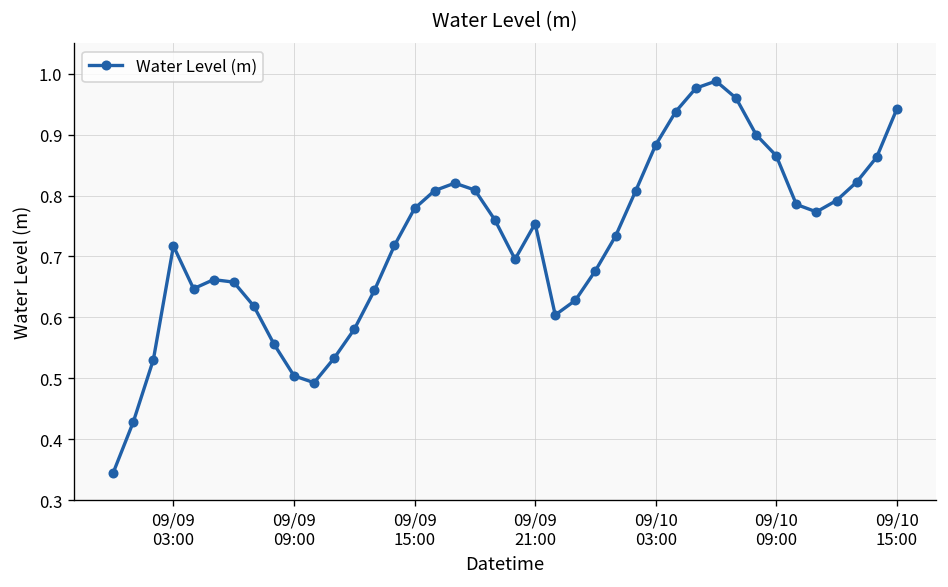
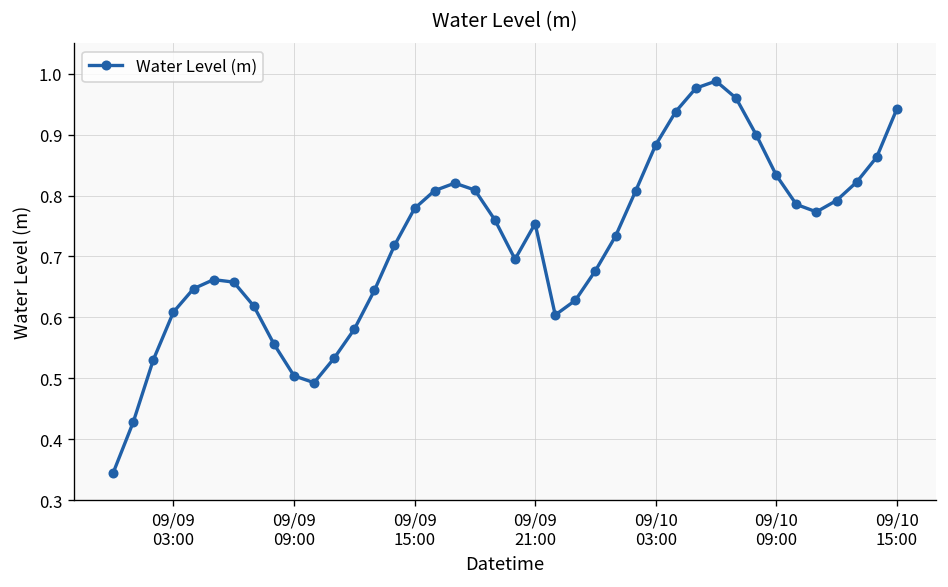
09/09 03:00: 0.72 -> 0.61
09/10 09:00: 0.87 -> 0.83
